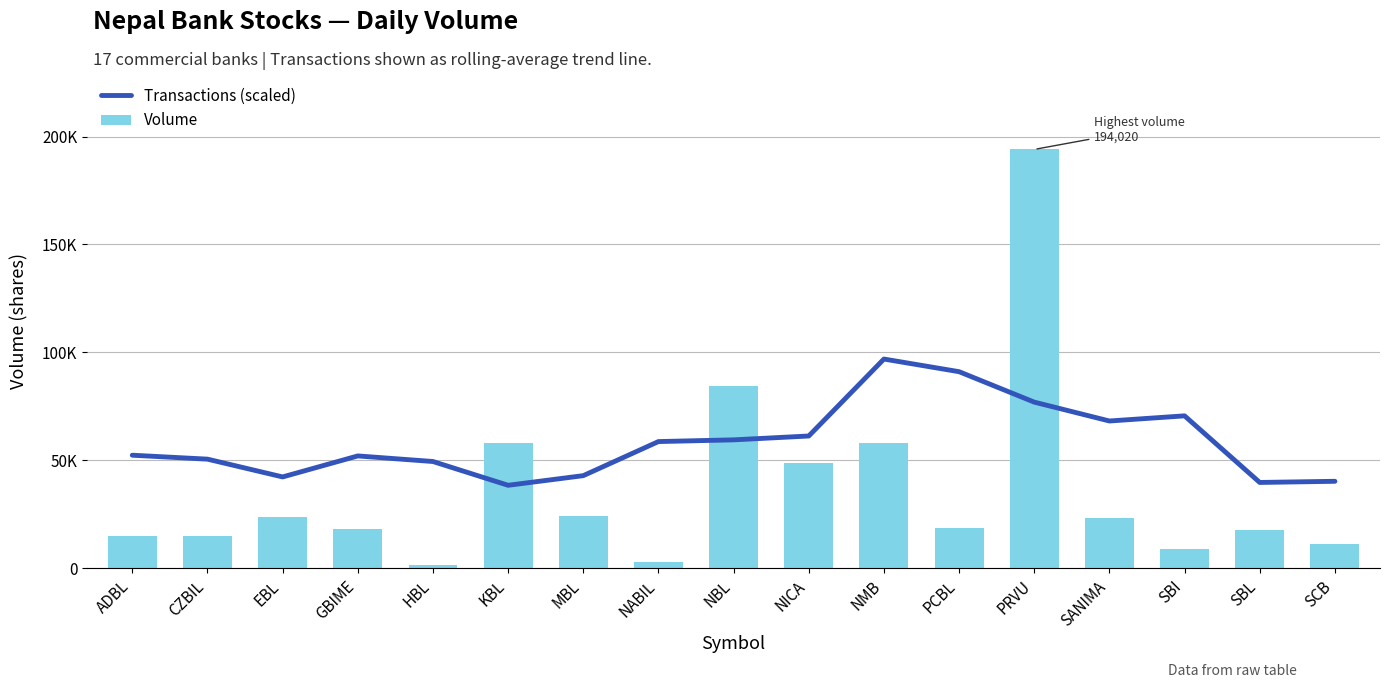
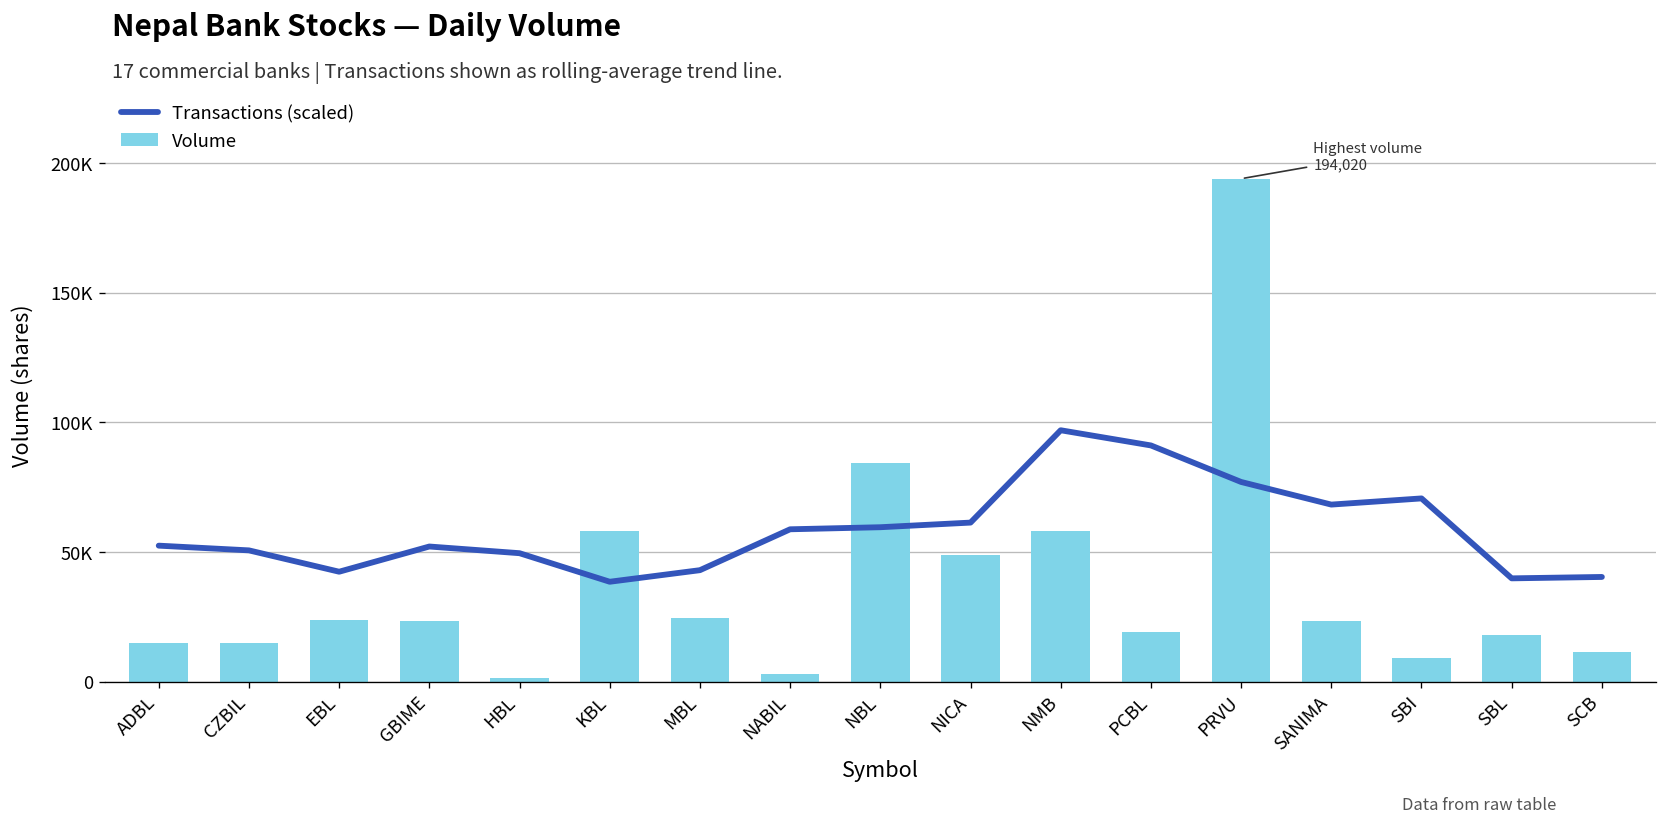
Volume, GBIME: 18000 -> 23000
